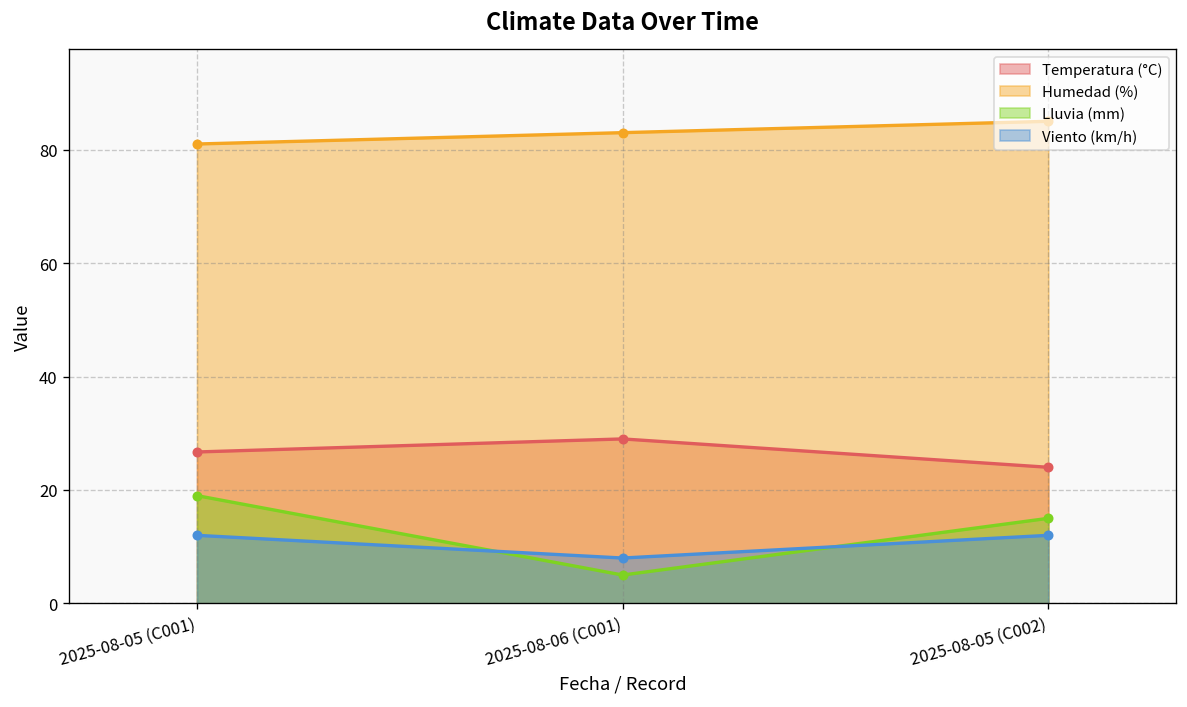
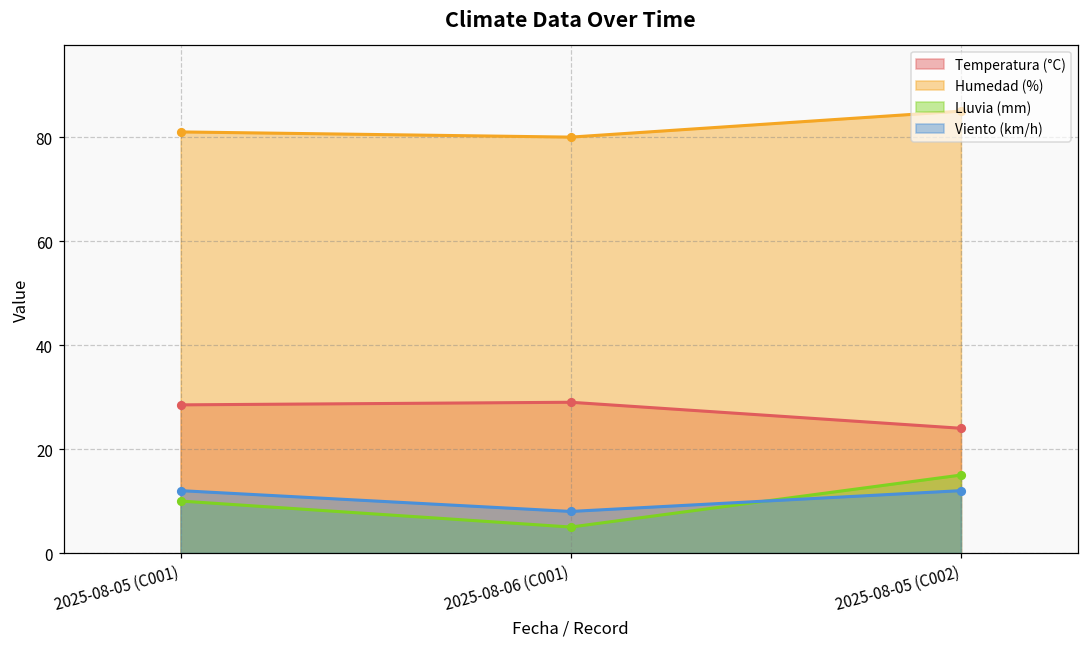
Temperatura (°C), 2025-08-05 (C001): 27 -> 29
Lluvia (mm), 2025-08-05 (C001): 19 -> 10
Humedad (%), 2025-08-06 (C001): 83 -> 80
